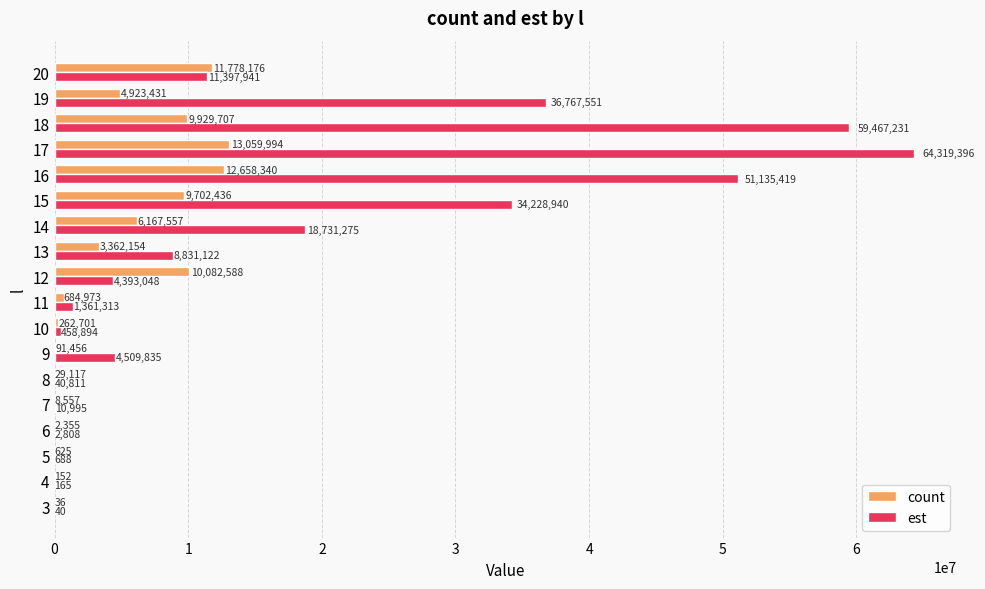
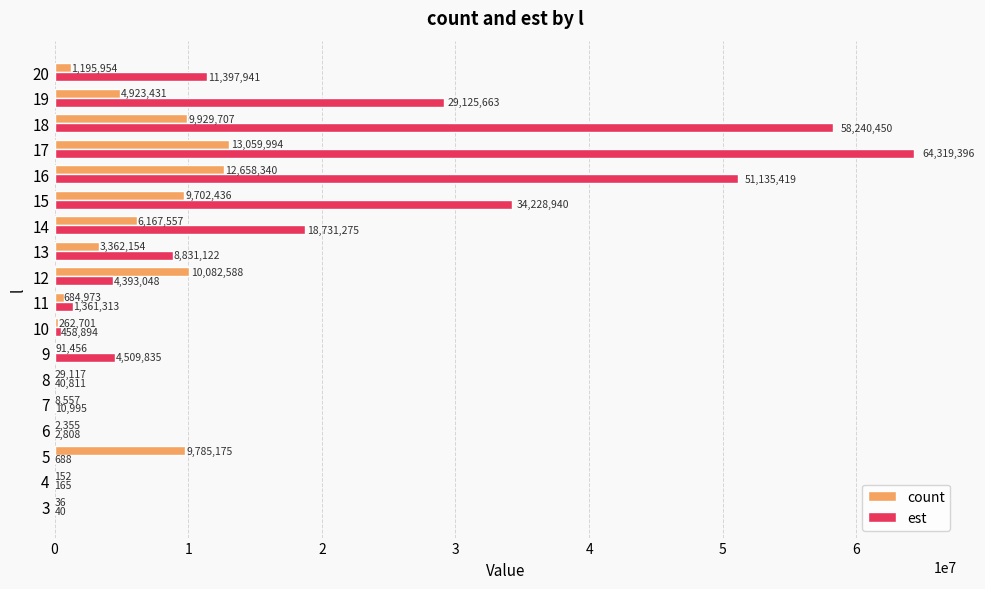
count, 20: 11,778,176 -> 1,195,954
est, 19: 36,767,551 -> 29,125,663
est, 18: 59,467,231 -> 58,240,450
count, 5: 625 -> 9,785,175
